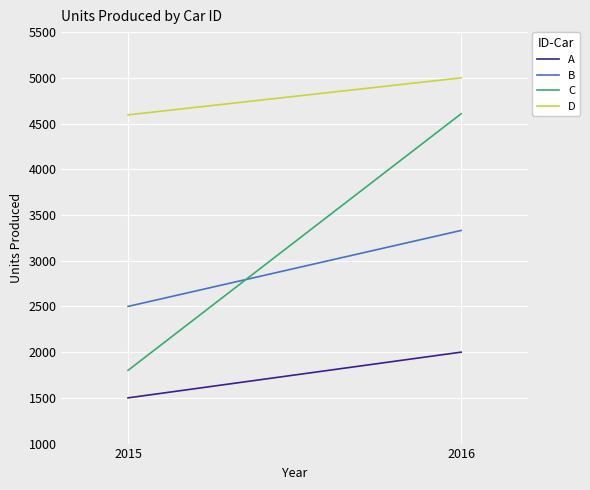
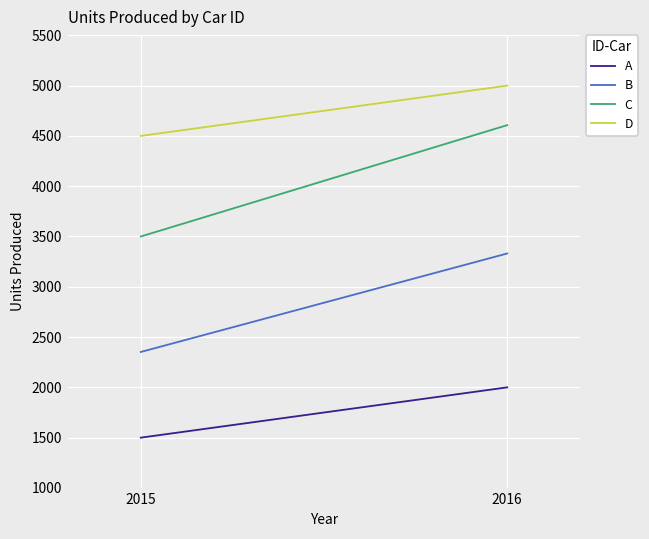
B, 2015: 2500 -> 2400
C, 2015: 1800 -> 3500
D, 2015: 4600 -> 4500
